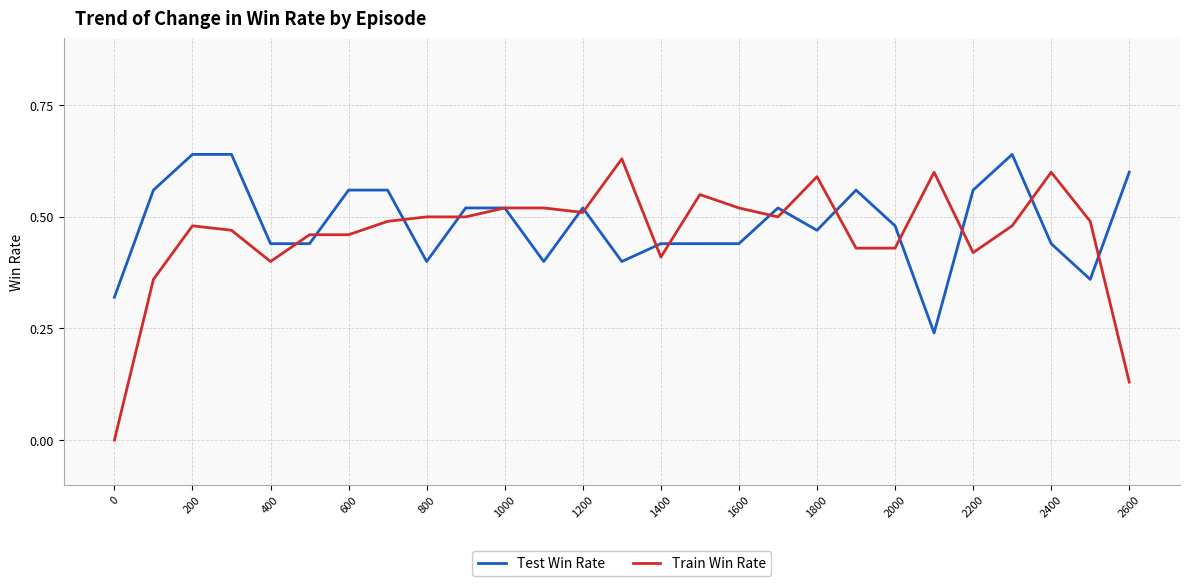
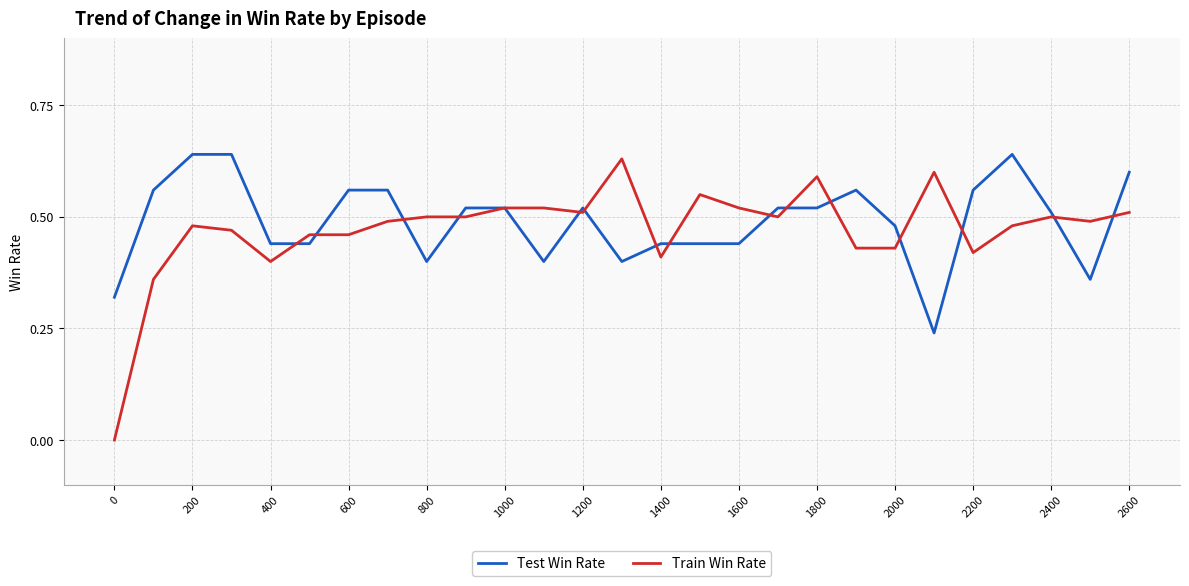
Test Win Rate, 1800: 0.47 -> 0.52
Test Win Rate, 2400: 0.44 -> 0.51
Train Win Rate, 2400: 0.6 -> 0.5
Train Win Rate, 2600: 0.13 -> 0.51
